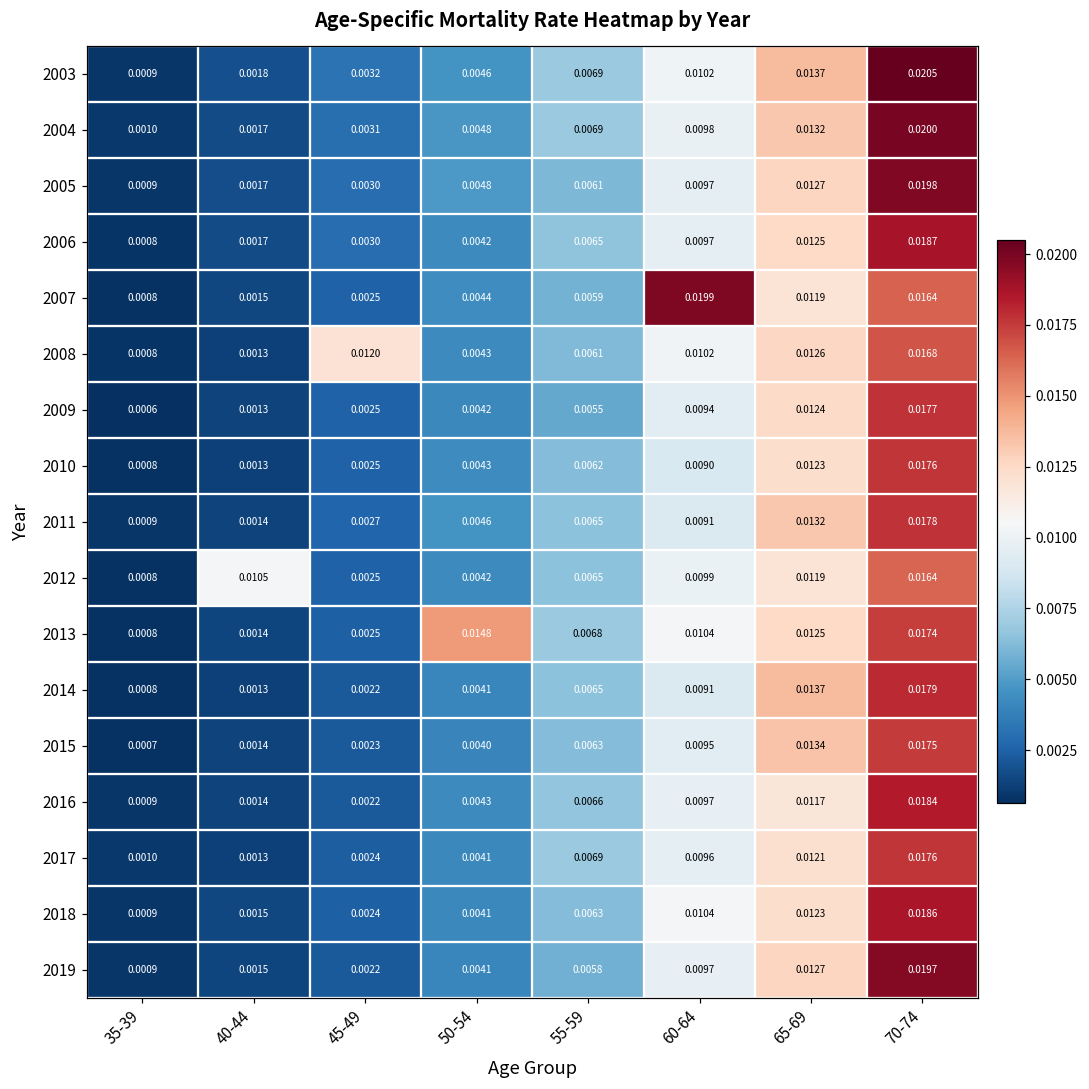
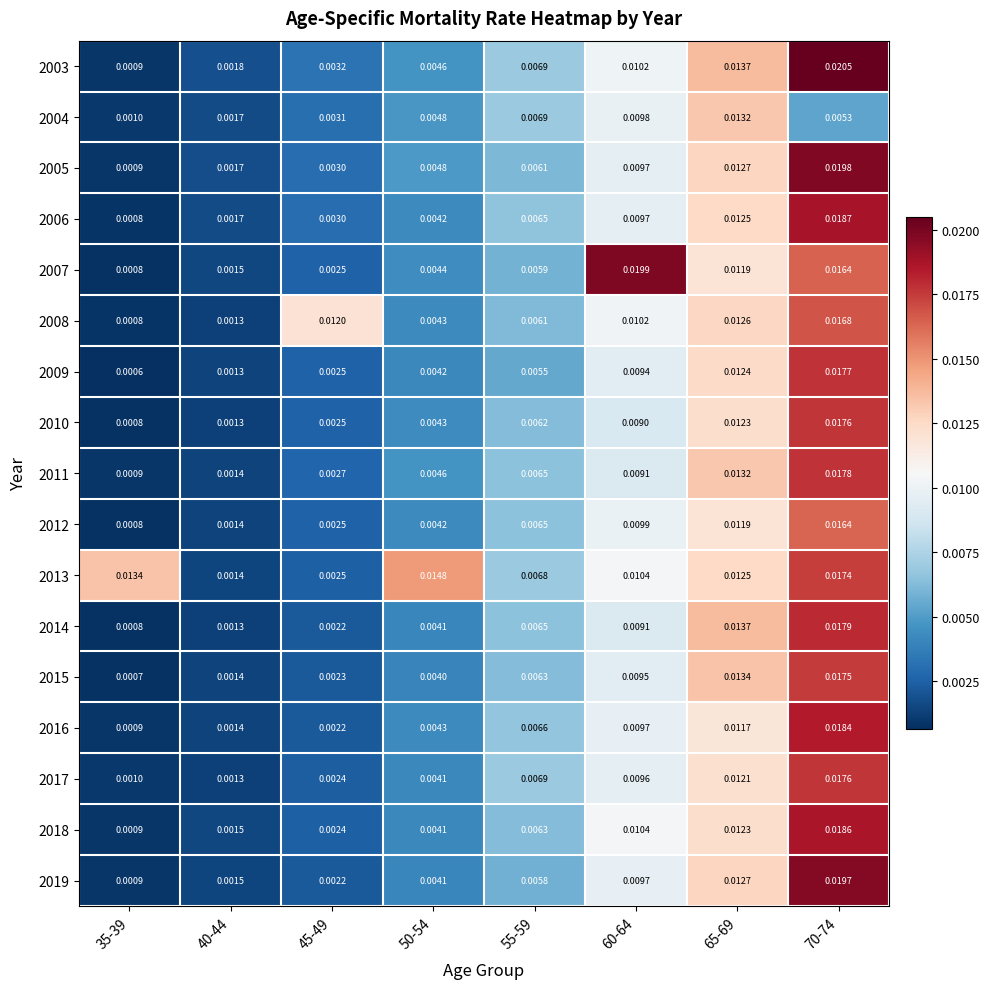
2004, 70-74: 0.0200 -> 0.0053
2012, 40-44: 0.0105 -> 0.0014
2013, 35-39: 0.0008 -> 0.0134
